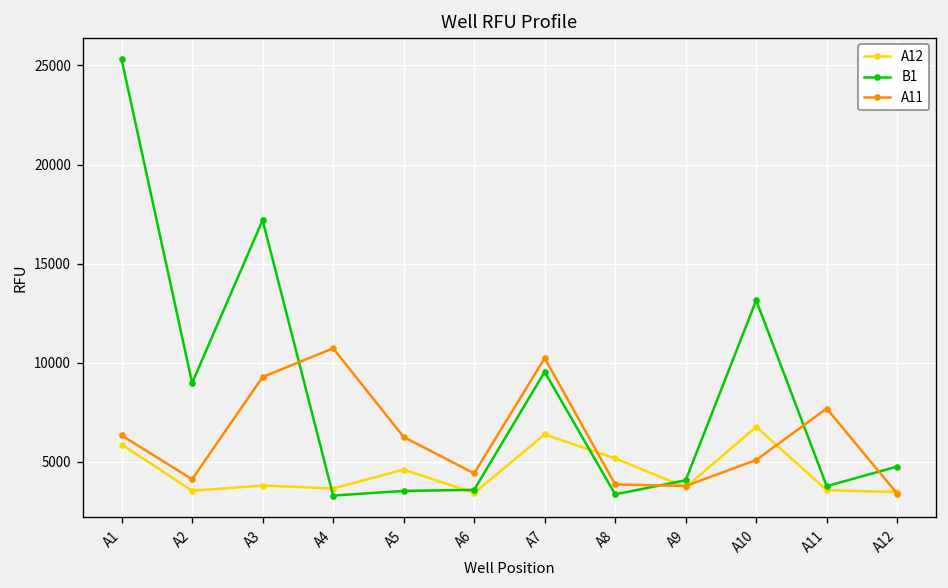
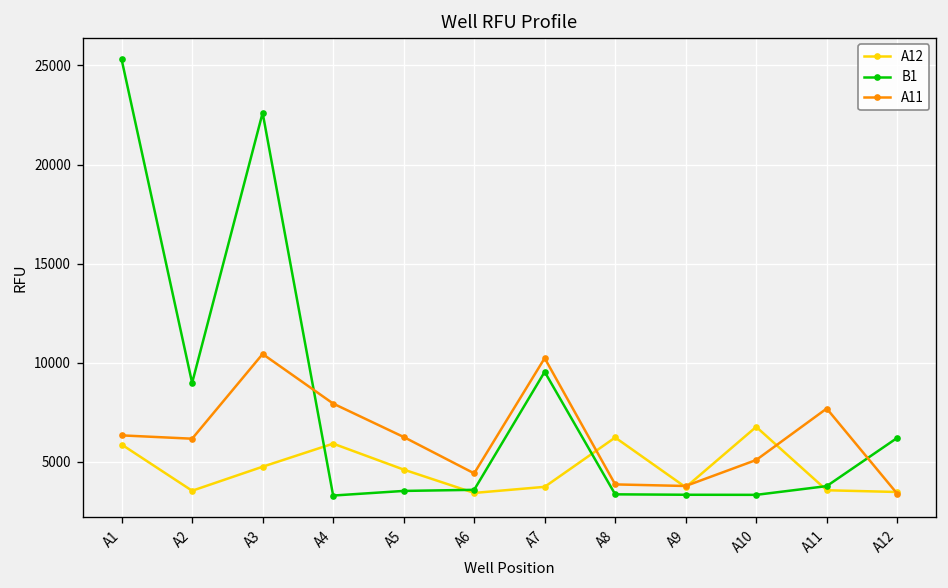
A11, A2: 4100 -> 6200
A12, A3: 3800 -> 4800
B1, A3: 17200 -> 22600
A11, A3: 9300 -> 10400
A12, A4: 3700 -> 5900
A11, A4: 10700 -> 7900
A12, A7: 6400 -> 3700
A12, A8: 5200 -> 6200
B1, A9: 4100 -> 3300
B1, A10: 13200 -> 3300
B1, A12: 4800 -> 6200
